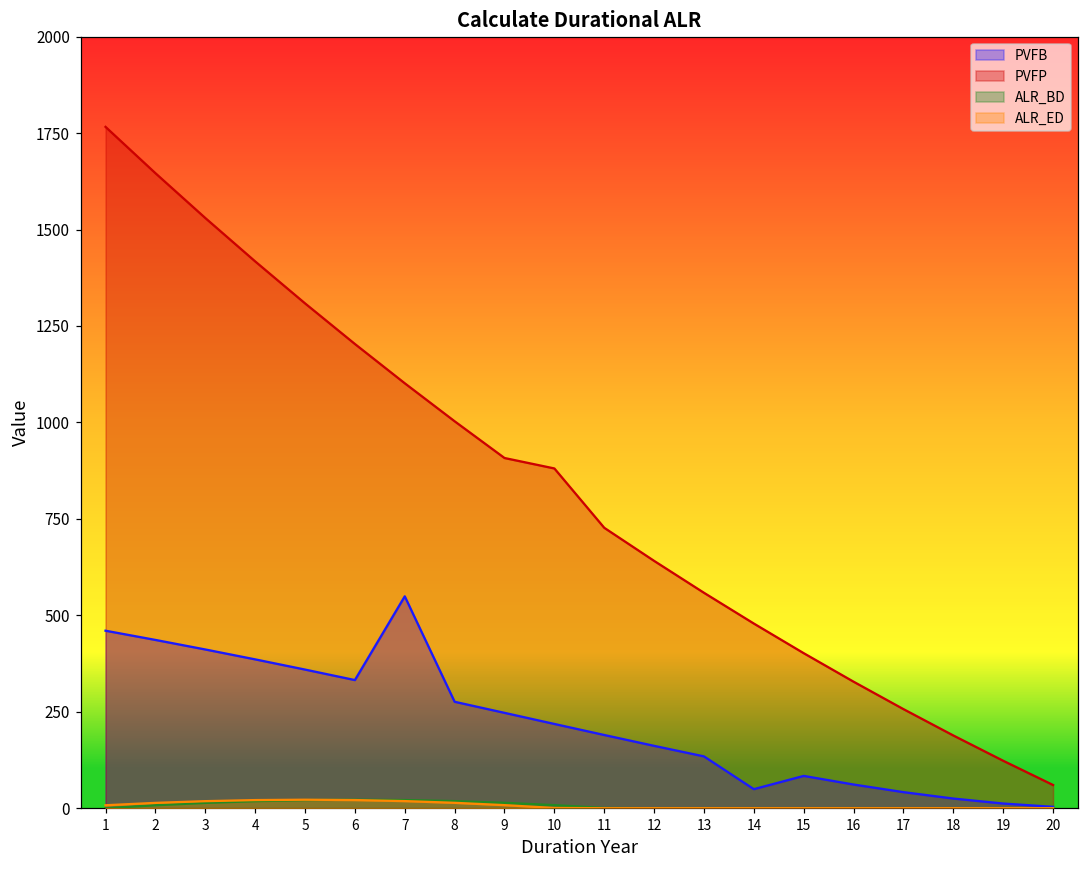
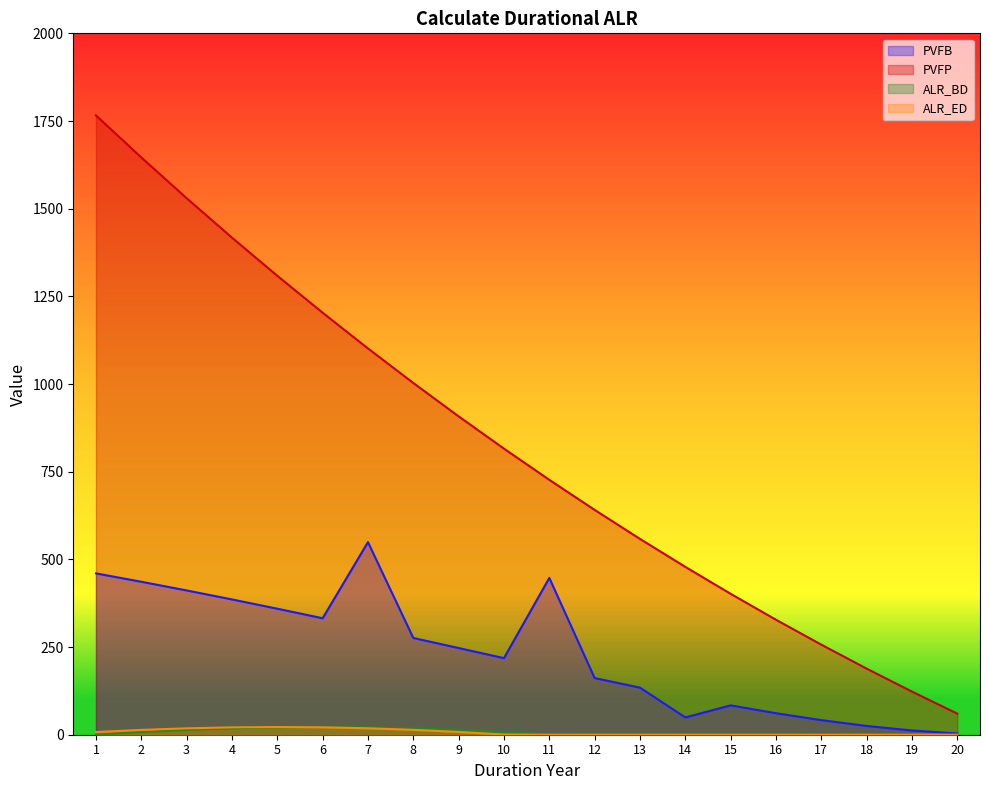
PVFP, 10: 880 -> 820
PVFB, 11: 190 -> 450
